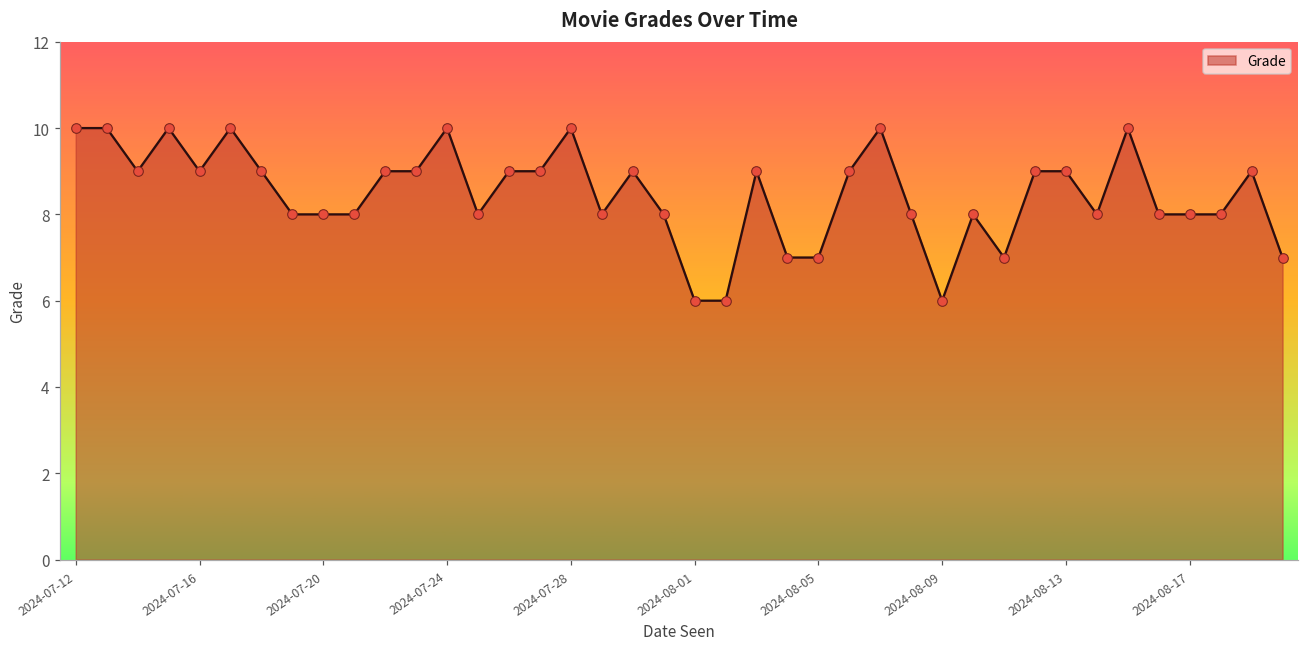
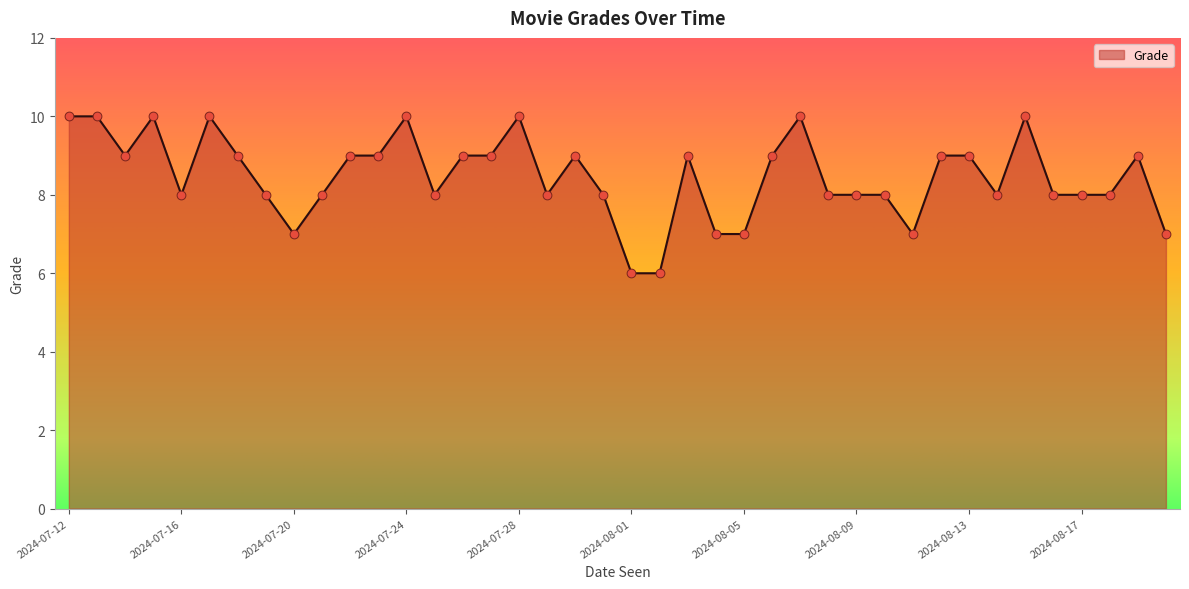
2024-07-16: 9 -> 8
2024-07-20: 8 -> 7
2024-08-09: 6 -> 8
